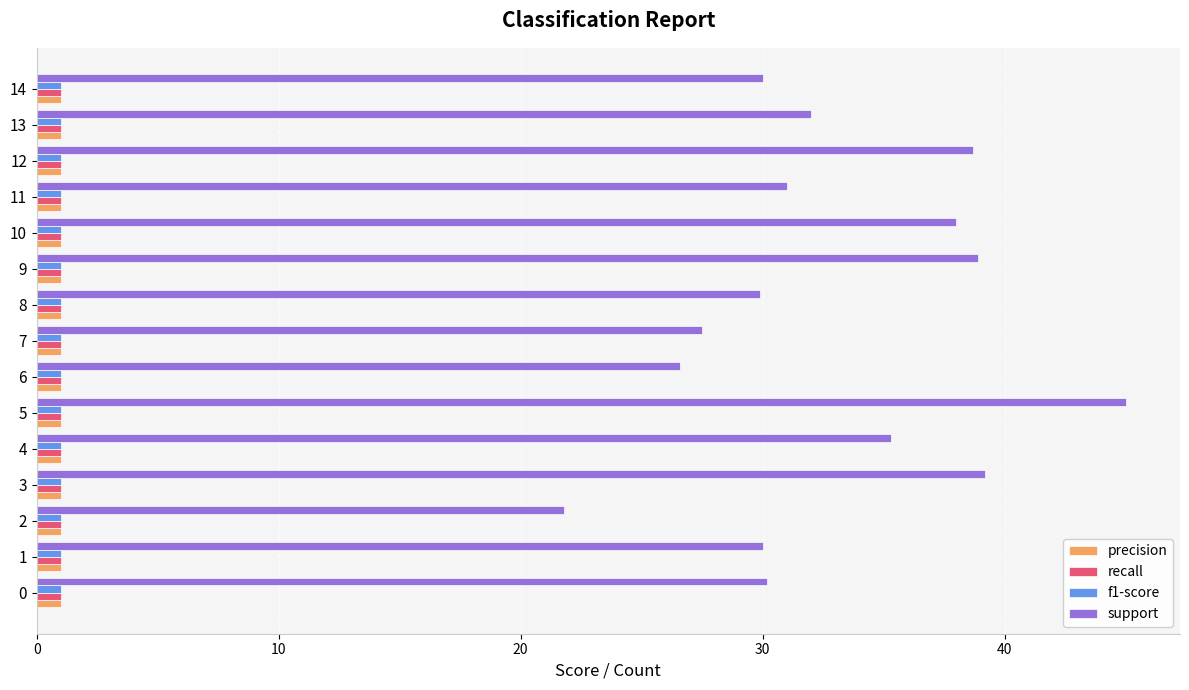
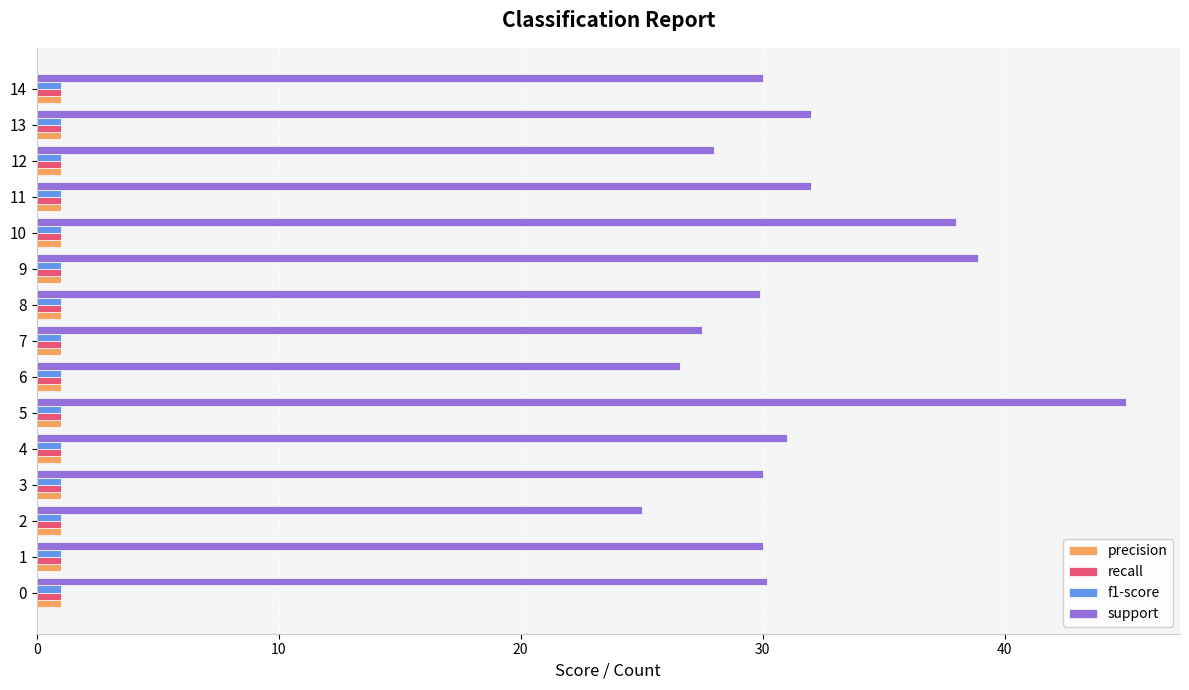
support, 12: 38.7 -> 28.0
support, 11: 31 -> 32
support, 4: 35.3 -> 31.0
support, 3: 39.2 -> 30.0
support, 2: 21.8 -> 25.0
